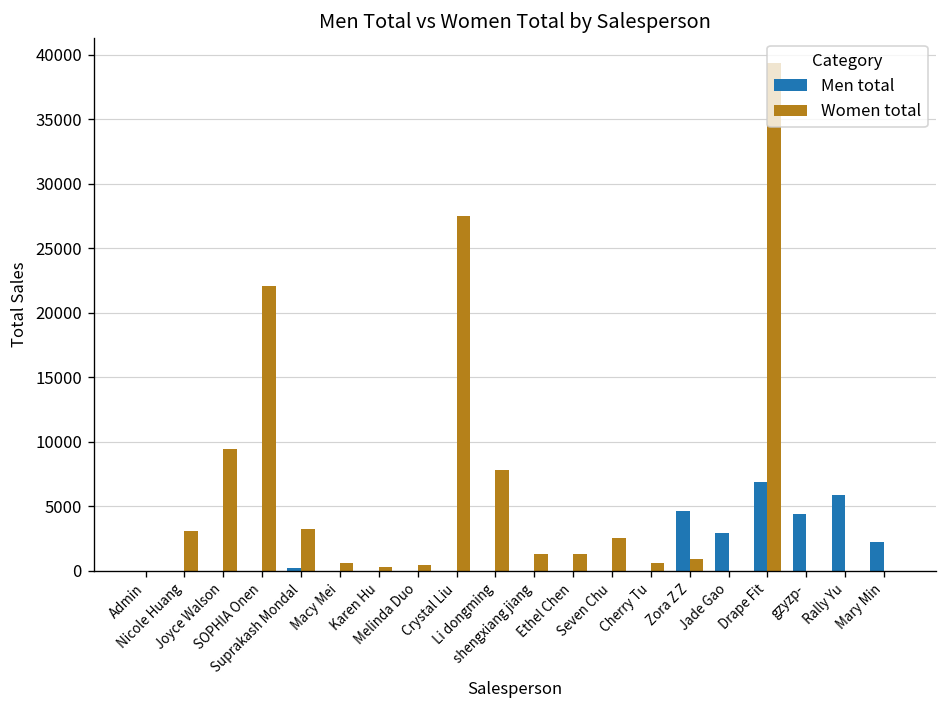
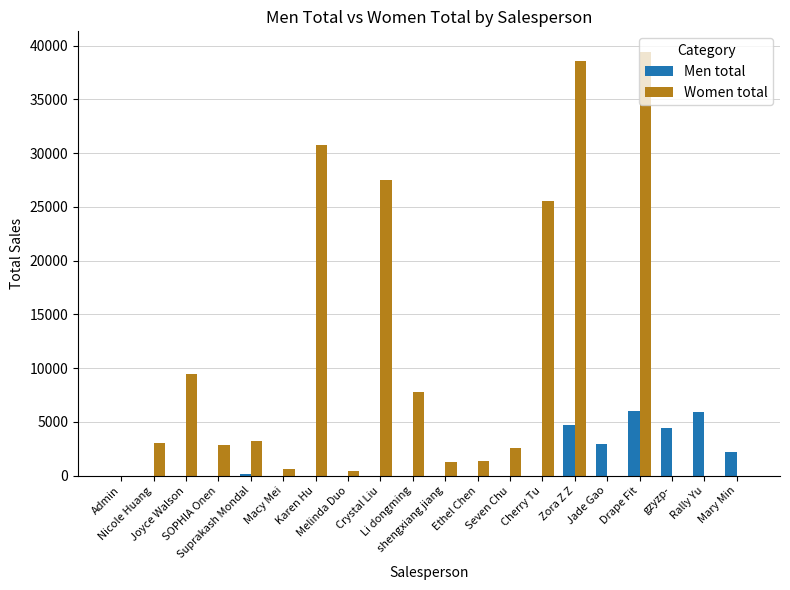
Women total, SOPHIA Onen: 22100 -> 2900
Women total, Karen Hu: 300 -> 30800
Women total, Cherry Tu: 600 -> 25600
Women total, Zora Z Z: 900 -> 38600
Men total, Drape Fit: 6900 -> 6000
